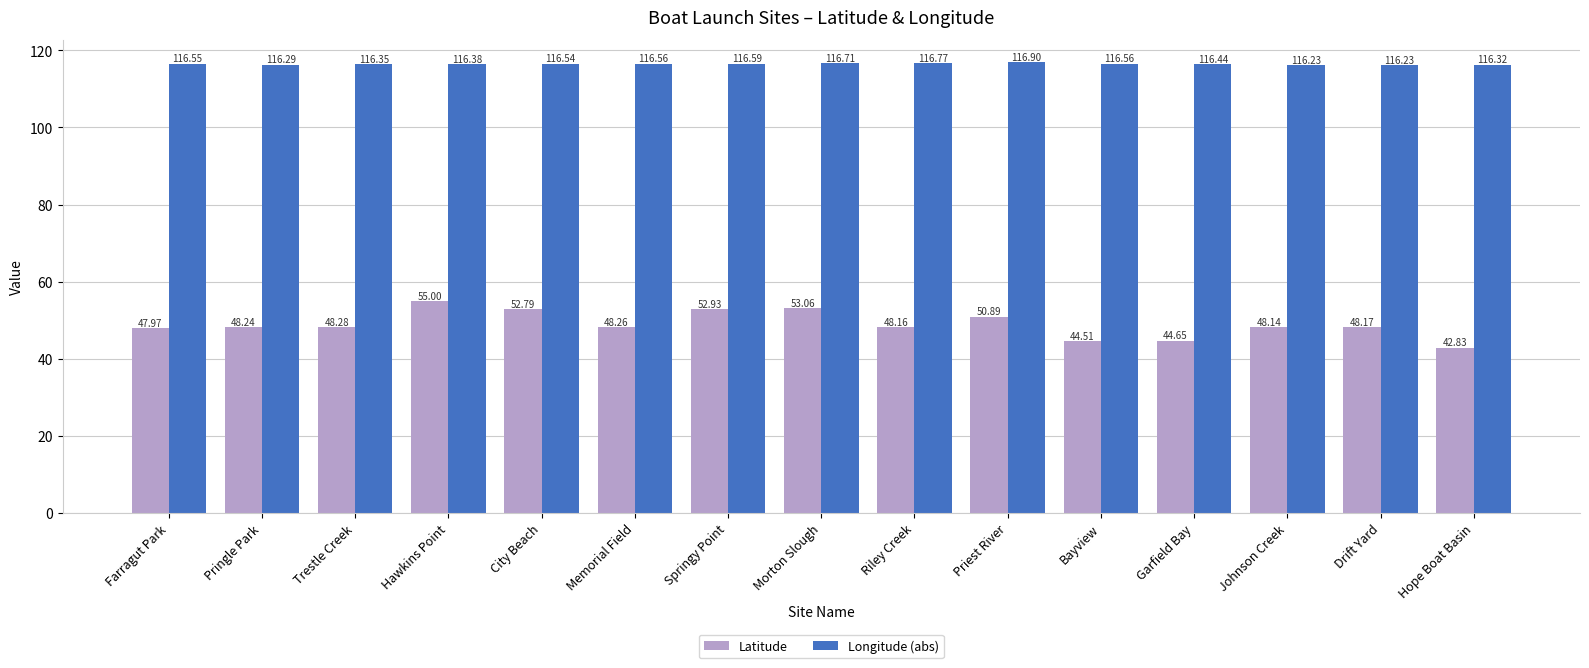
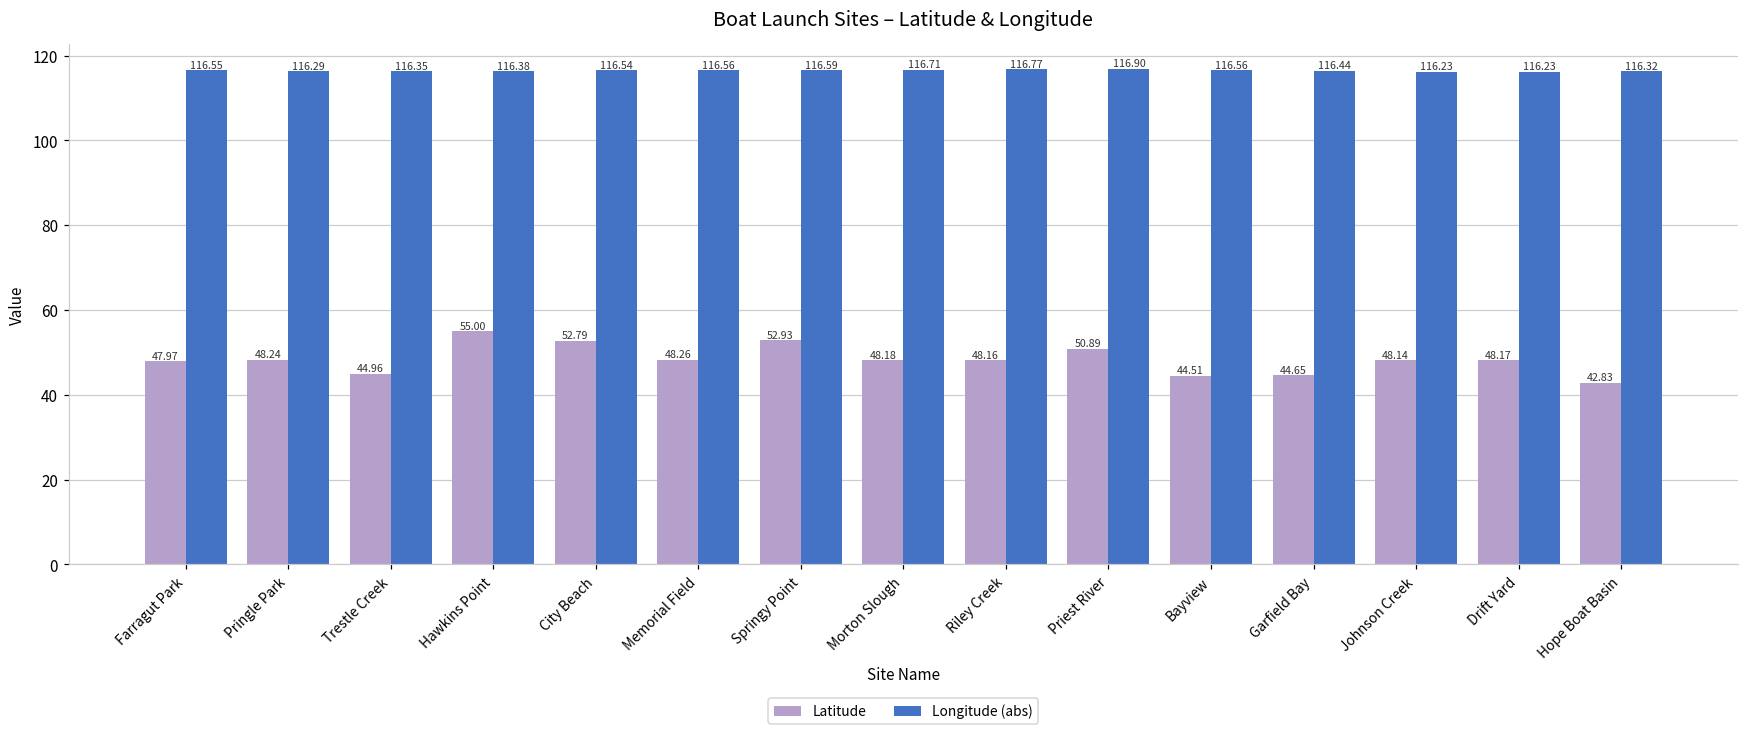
Latitude, Trestle Creek: 48.28 -> 44.96
Latitude, Morton Slough: 53.06 -> 48.18
